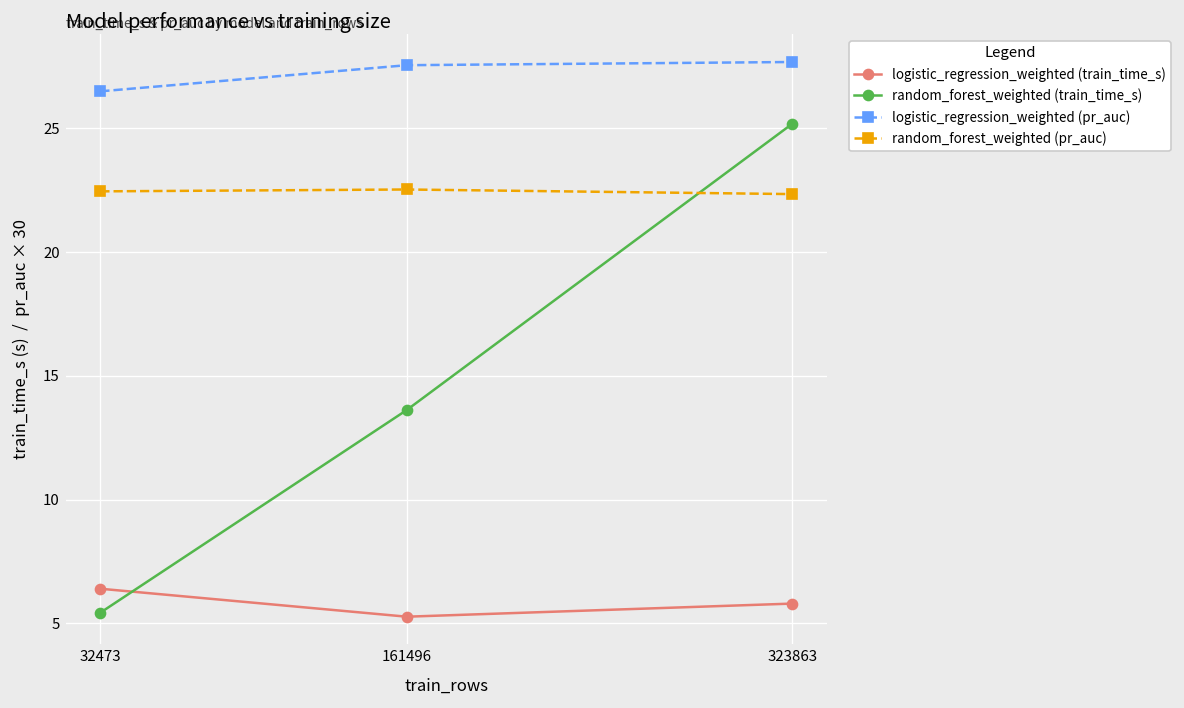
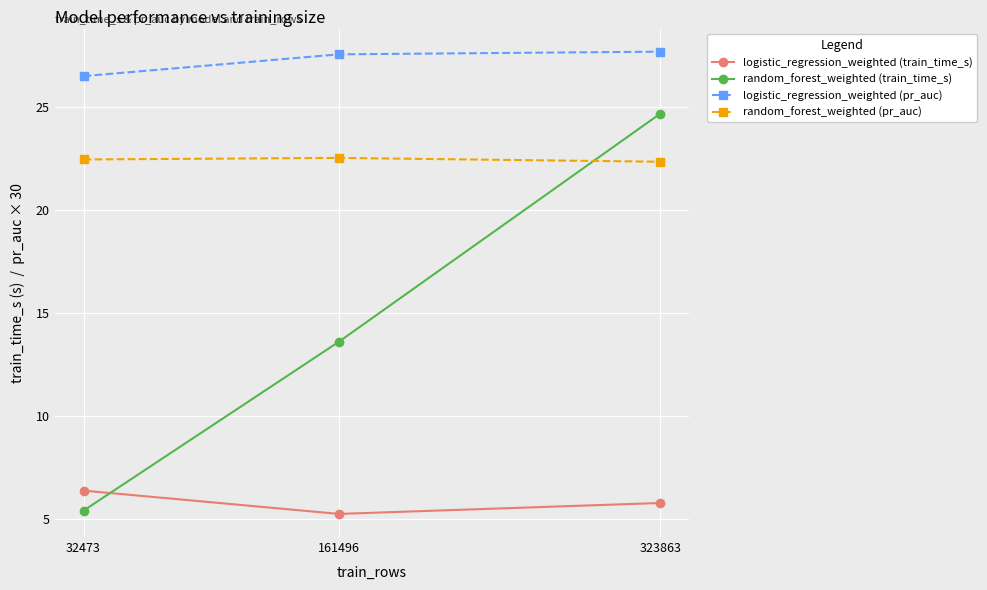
random_forest_weighted (train_time_s), 323863: 25.2 -> 24.7
